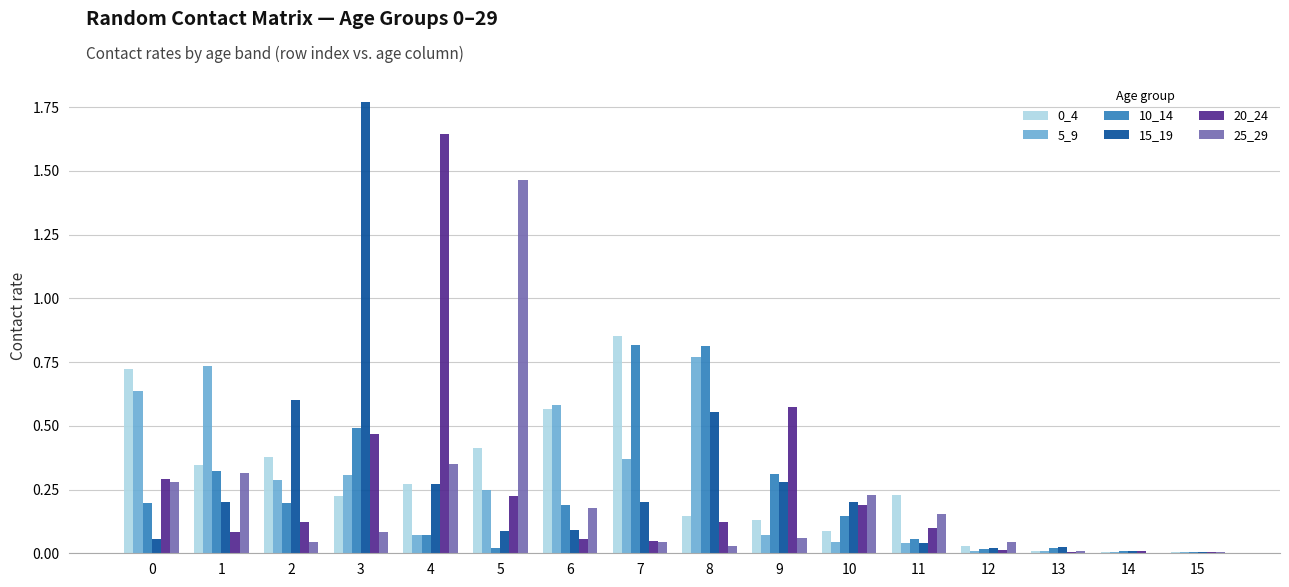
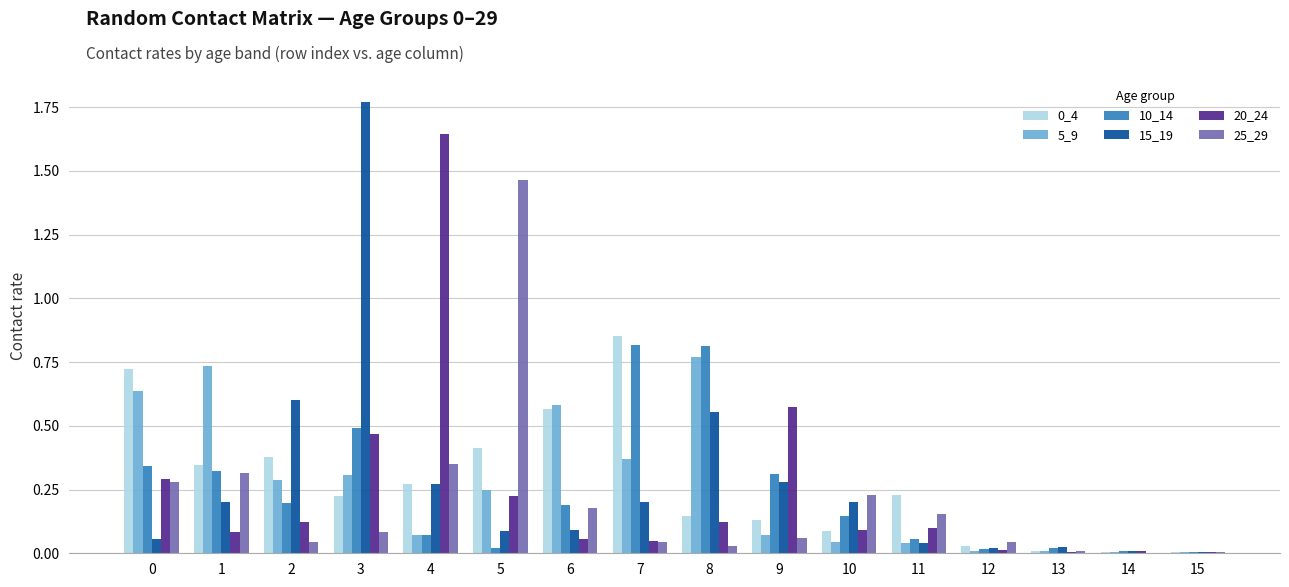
10_14, 0: 0.20 -> 0.34
20_24, 10: 0.19 -> 0.09
